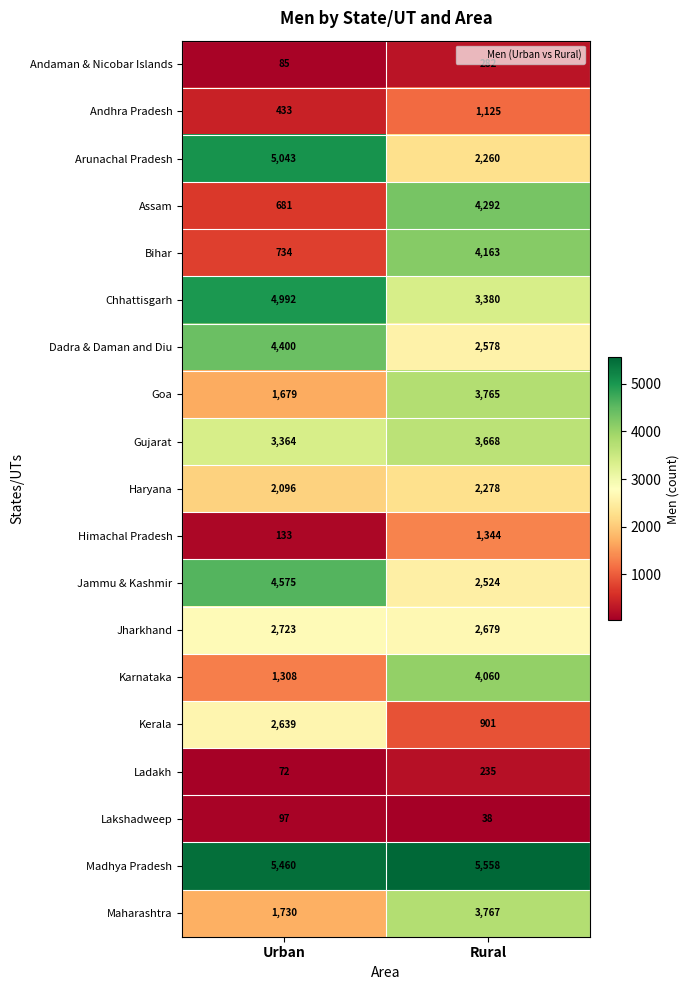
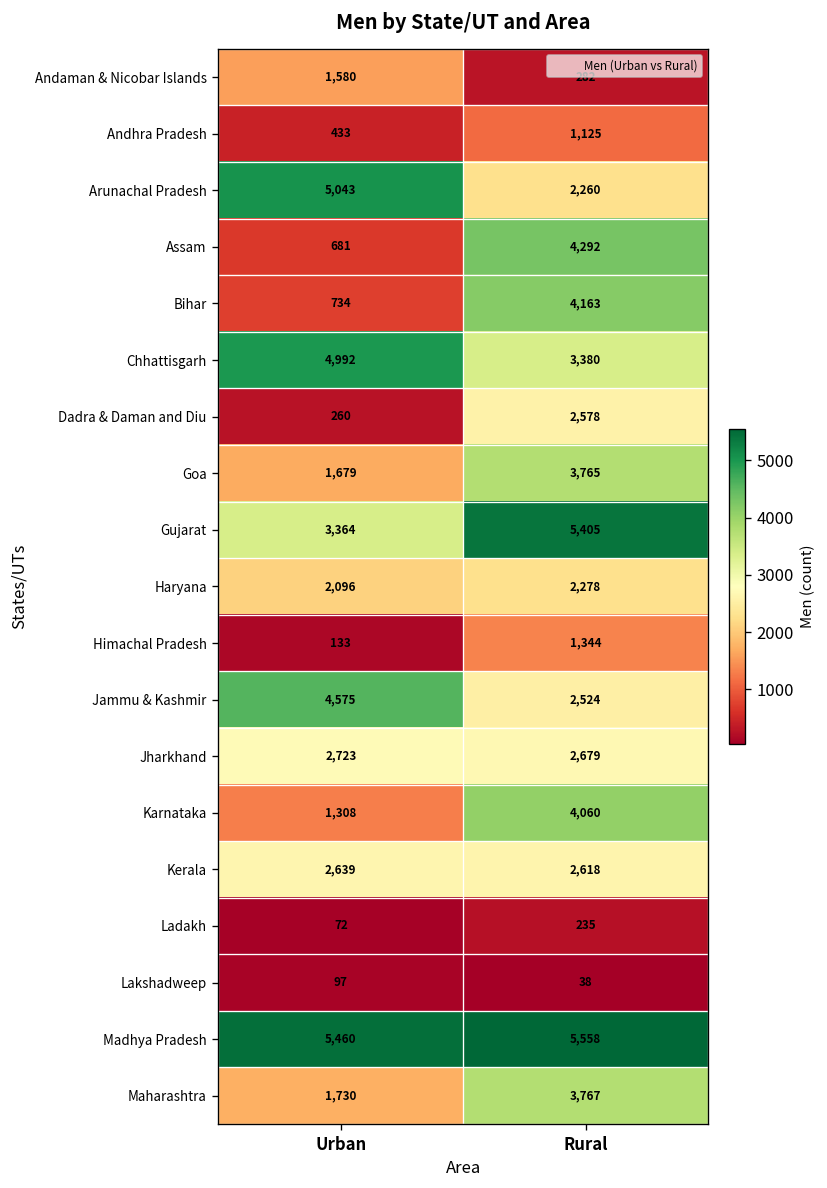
Andaman & Nicobar Islands, Urban: 85 -> 1,580
Dadra & Daman and Diu, Urban: 4,400 -> 260
Gujarat, Rural: 3,668 -> 5,405
Kerala, Rural: 901 -> 2,618
